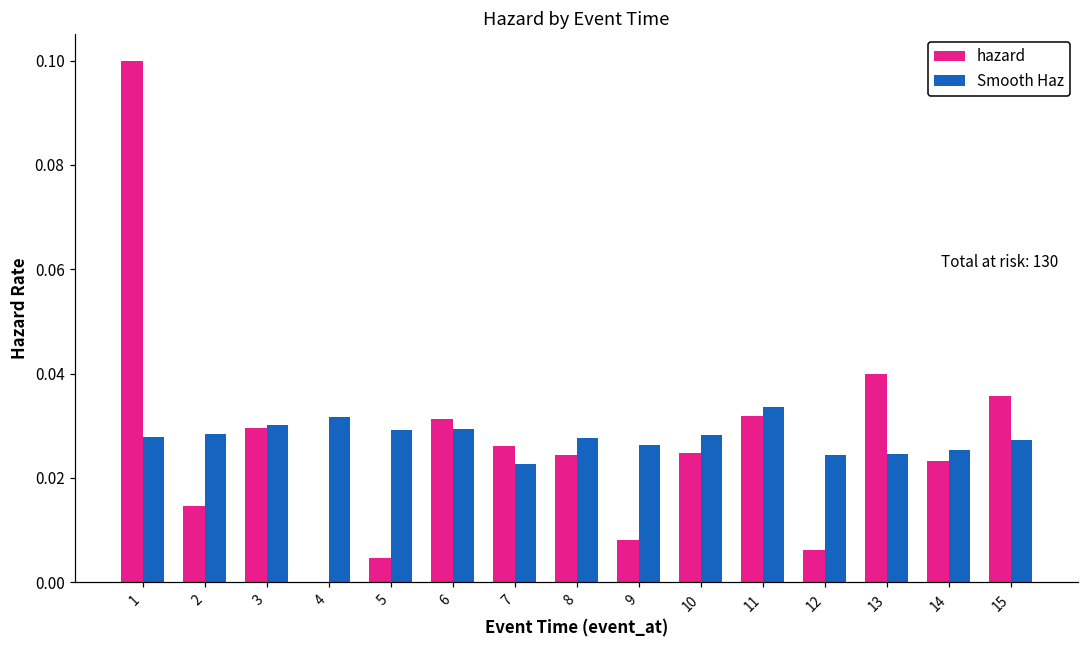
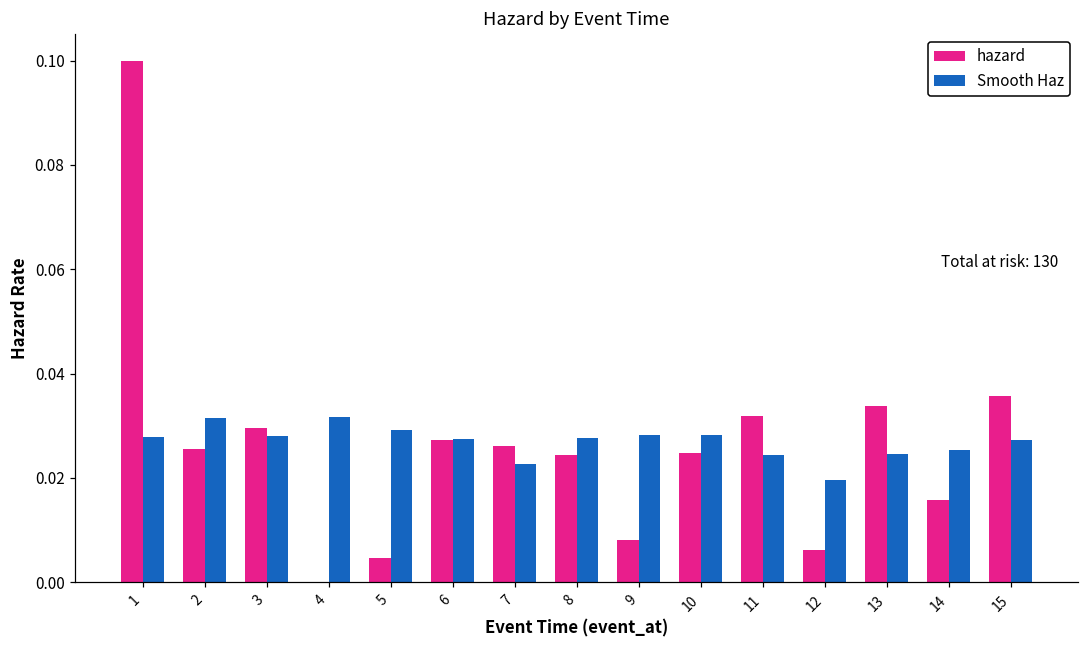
hazard, 2: 0.015 -> 0.026
Smooth Haz, 2: 0.029 -> 0.031
Smooth Haz, 3: 0.030 -> 0.028
hazard, 6: 0.031 -> 0.027
Smooth Haz, 6: 0.029 -> 0.028
Smooth Haz, 9: 0.026 -> 0.028
Smooth Haz, 11: 0.034 -> 0.024
Smooth Haz, 12: 0.024 -> 0.020
hazard, 13: 0.040 -> 0.034
hazard, 14: 0.023 -> 0.016
